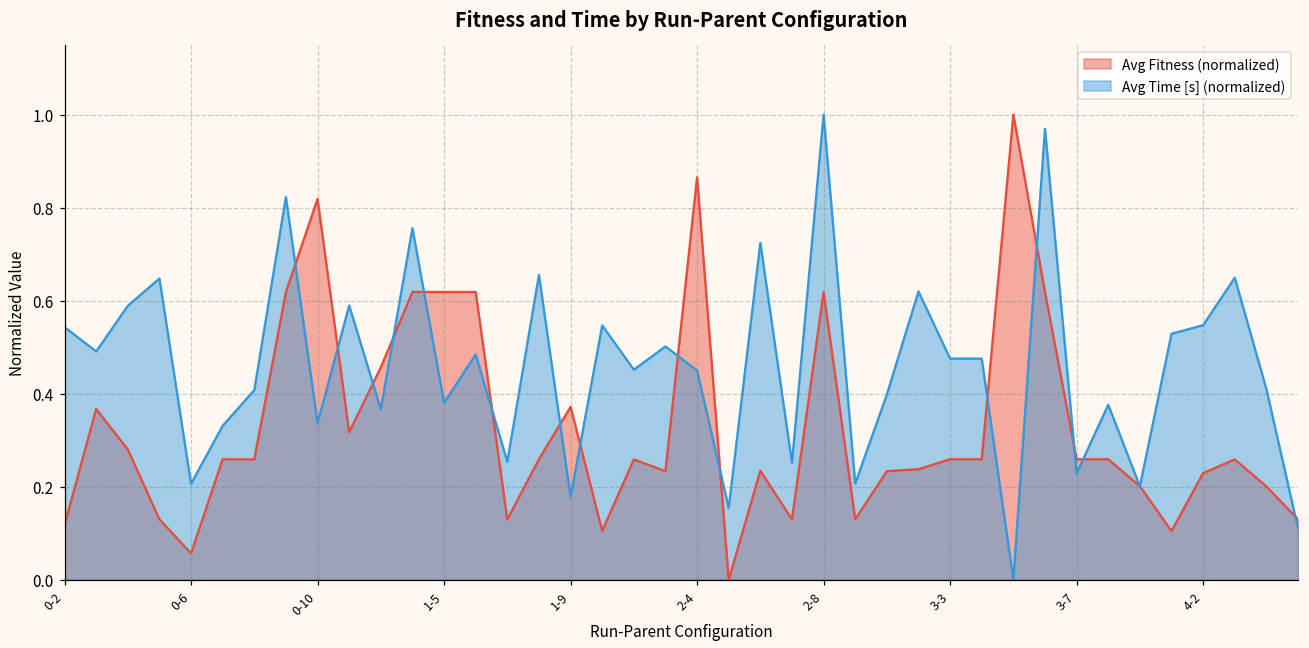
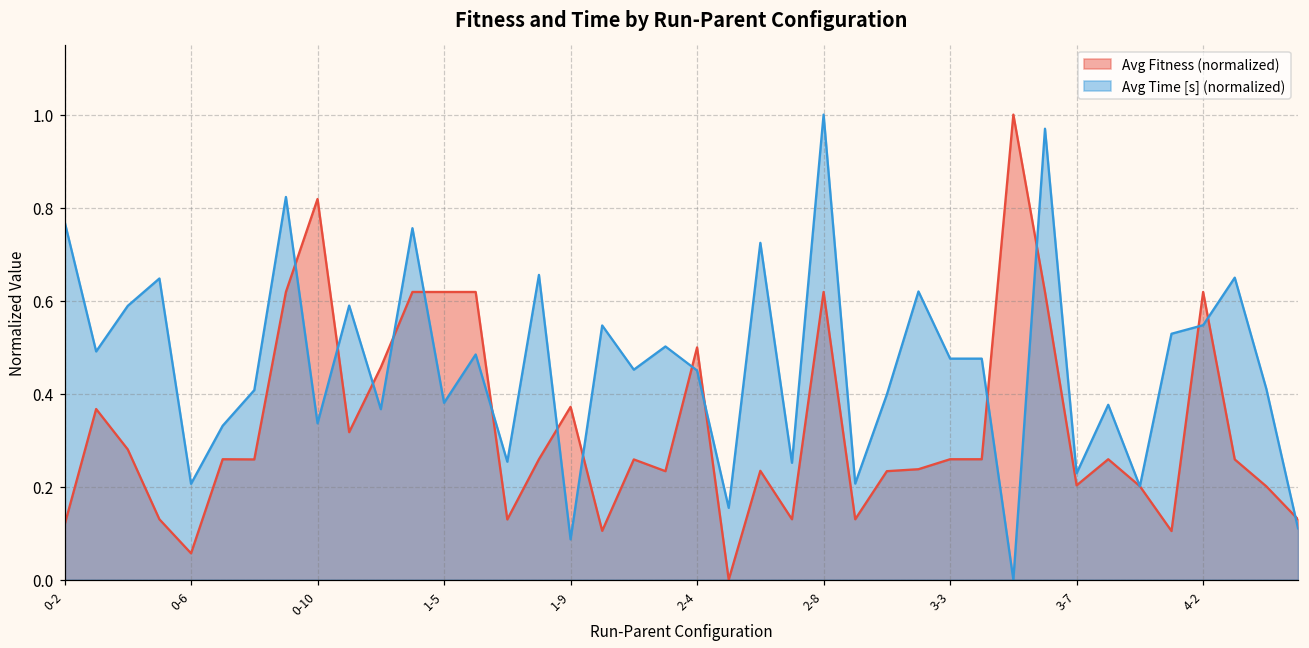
Avg Time [s] (normalized), 0-2: 0.54 -> 0.77
Avg Time [s] (normalized), 1-9: 0.18 -> 0.09
Avg Fitness (normalized), 2-4: 0.87 -> 0.50
Avg Fitness (normalized), 3-7: 0.26 -> 0.20
Avg Fitness (normalized), 4-2: 0.23 -> 0.62
